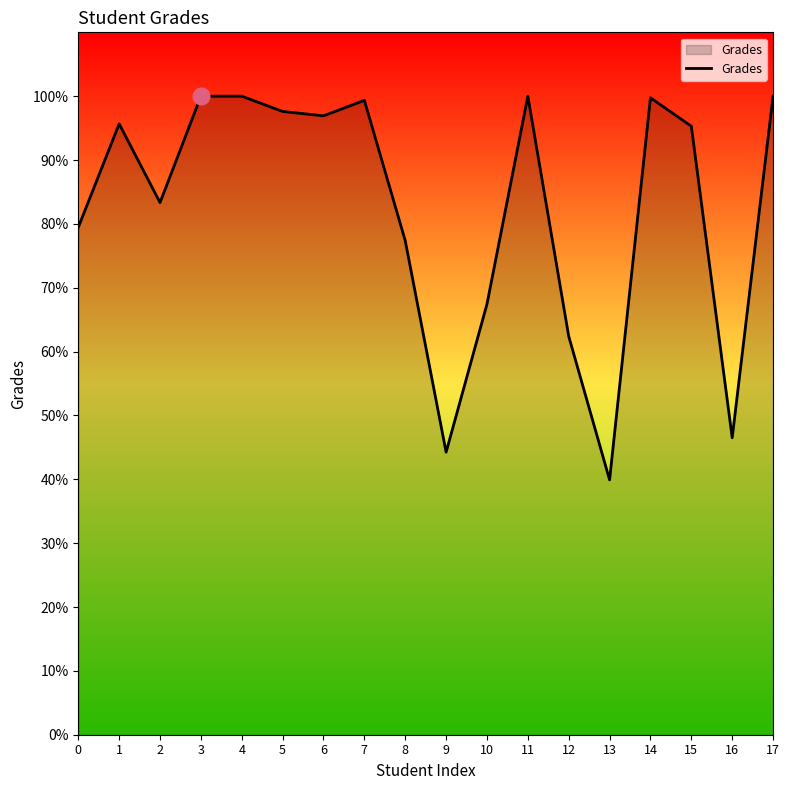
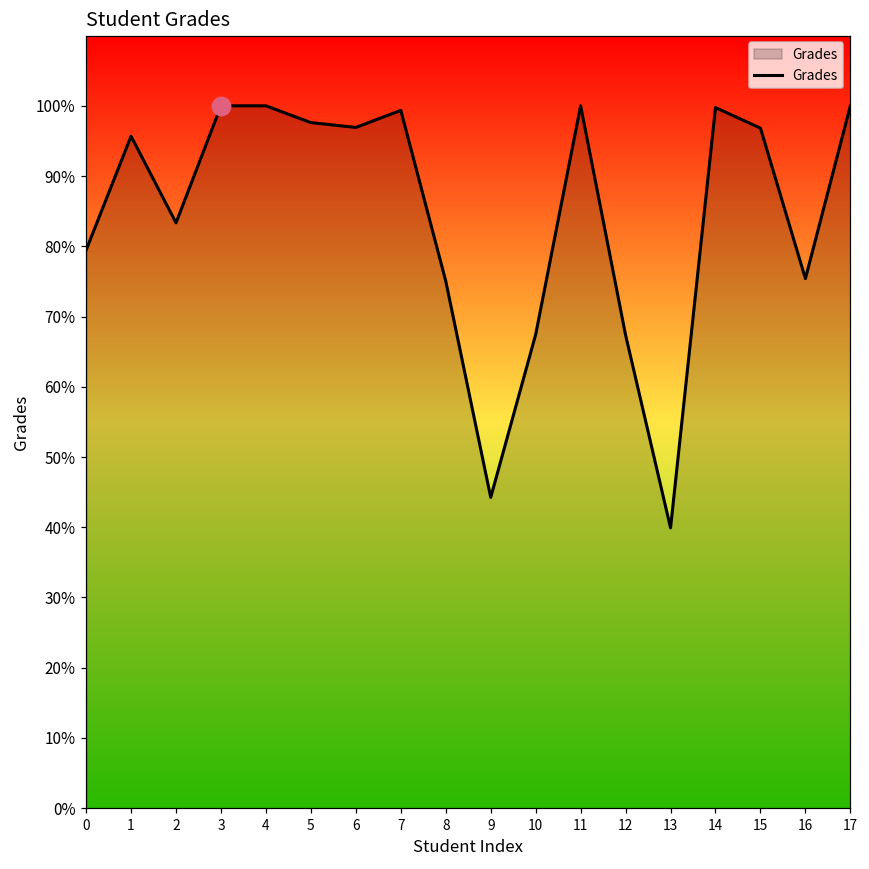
Grades, 8: 77% -> 75%
Grades, 12: 62% -> 67%
Grades, 15: 95% -> 97%
Grades, 16: 47% -> 75%
